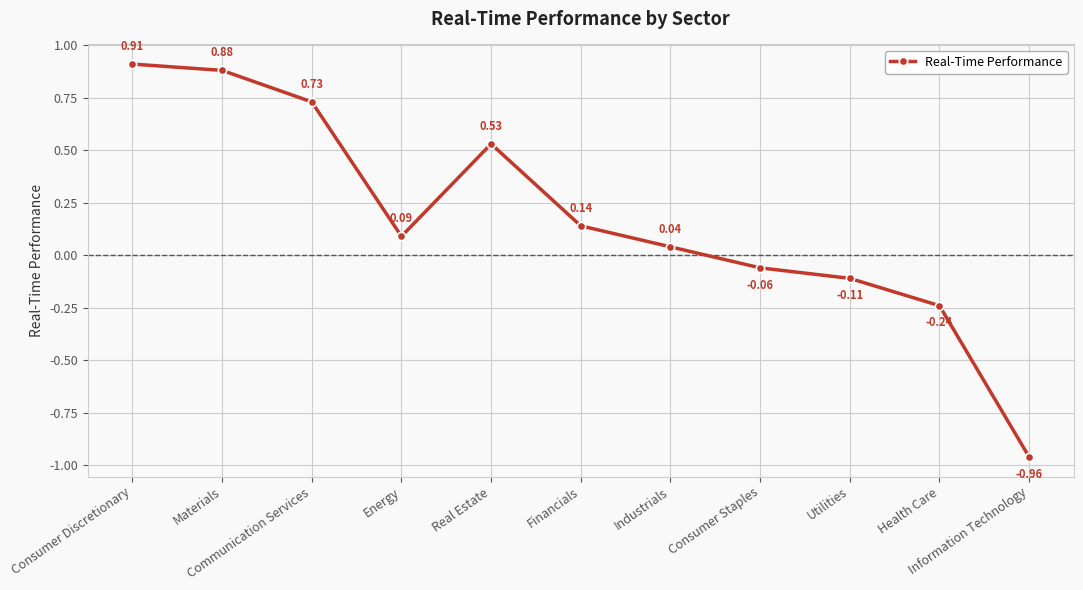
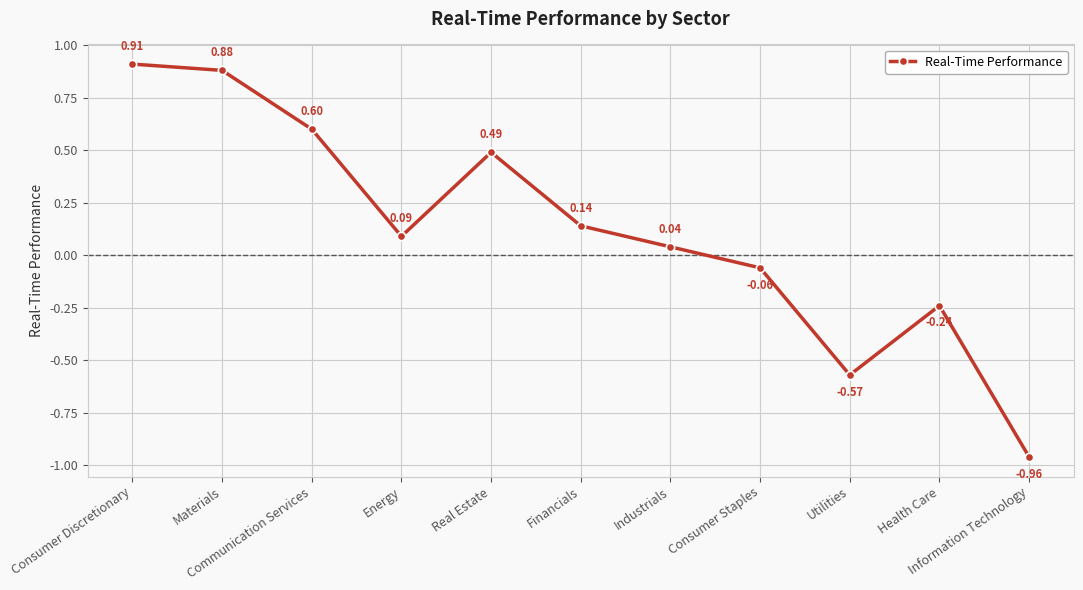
Communication Services: 0.73 -> 0.60
Real Estate: 0.53 -> 0.49
Utilities: -0.11 -> -0.57
